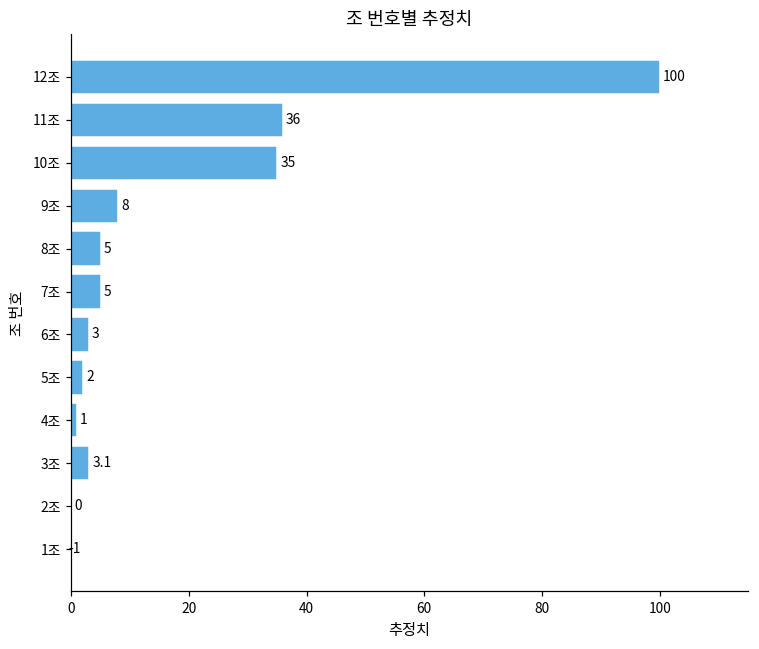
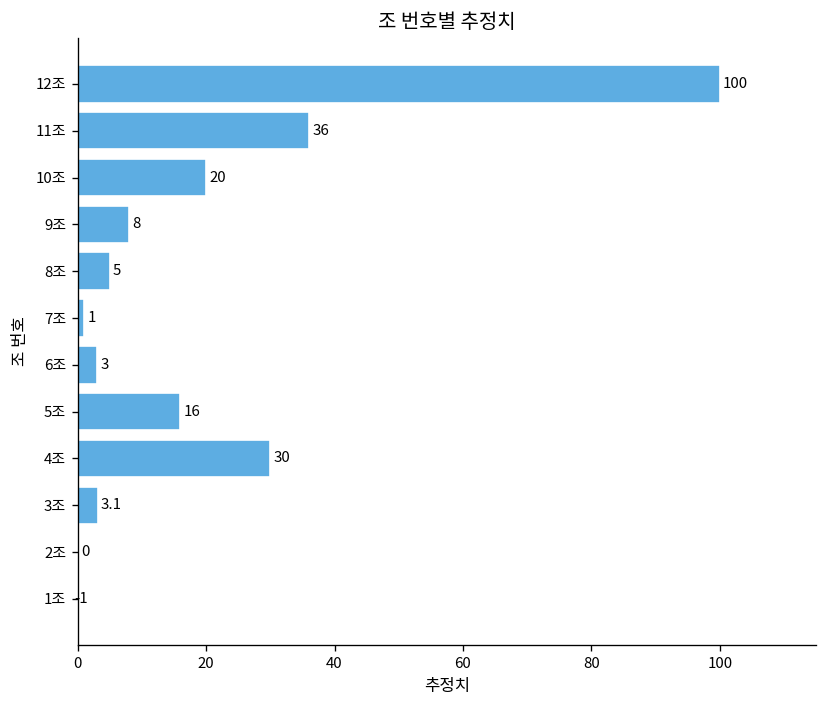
10조: 35 -> 20
7조: 5 -> 1
5조: 2 -> 16
4조: 1 -> 30
